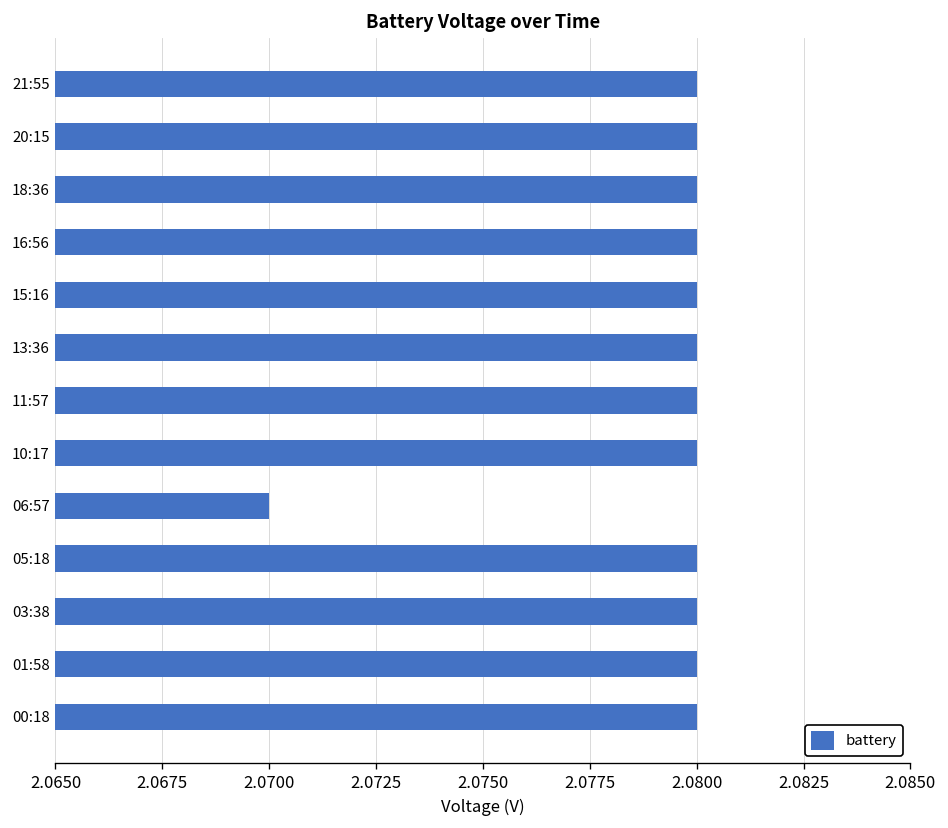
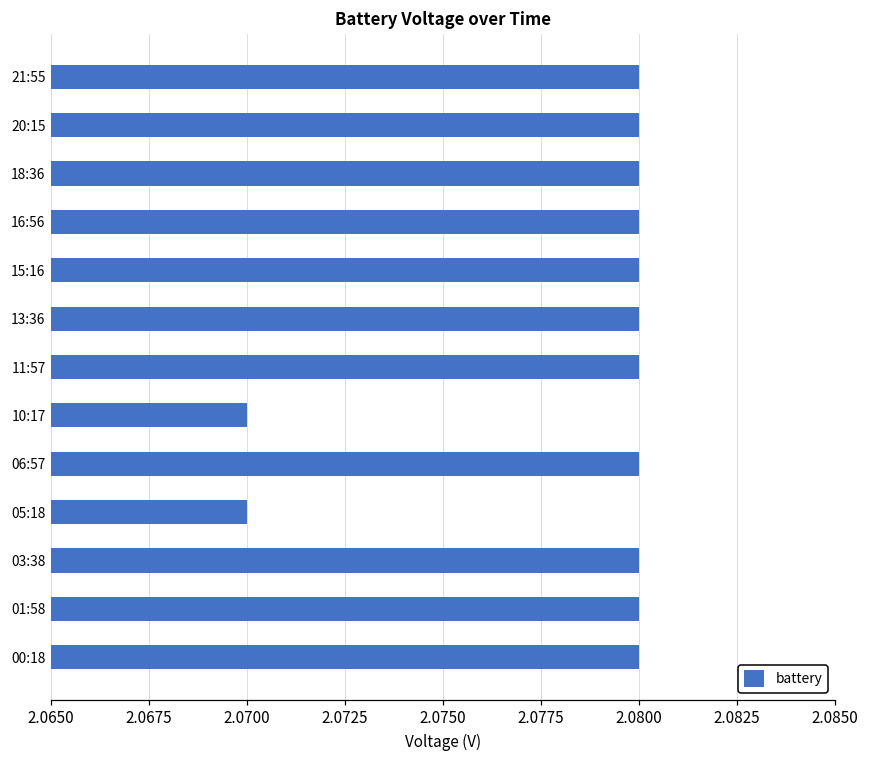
10:17: 2.08 -> 2.07
06:57: 2.07 -> 2.08
05:18: 2.08 -> 2.07
